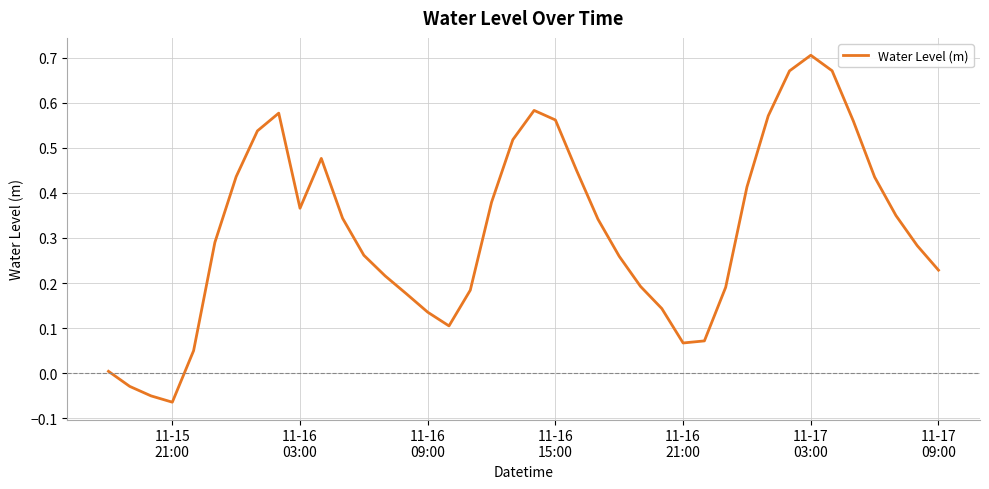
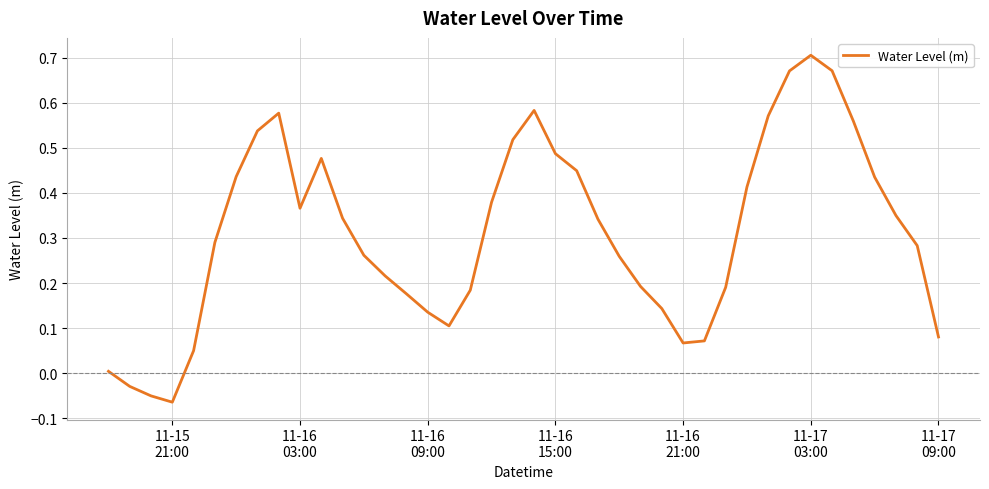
11-16 15:00: 0.56 -> 0.49
11-17 09:00: 0.23 -> 0.08
